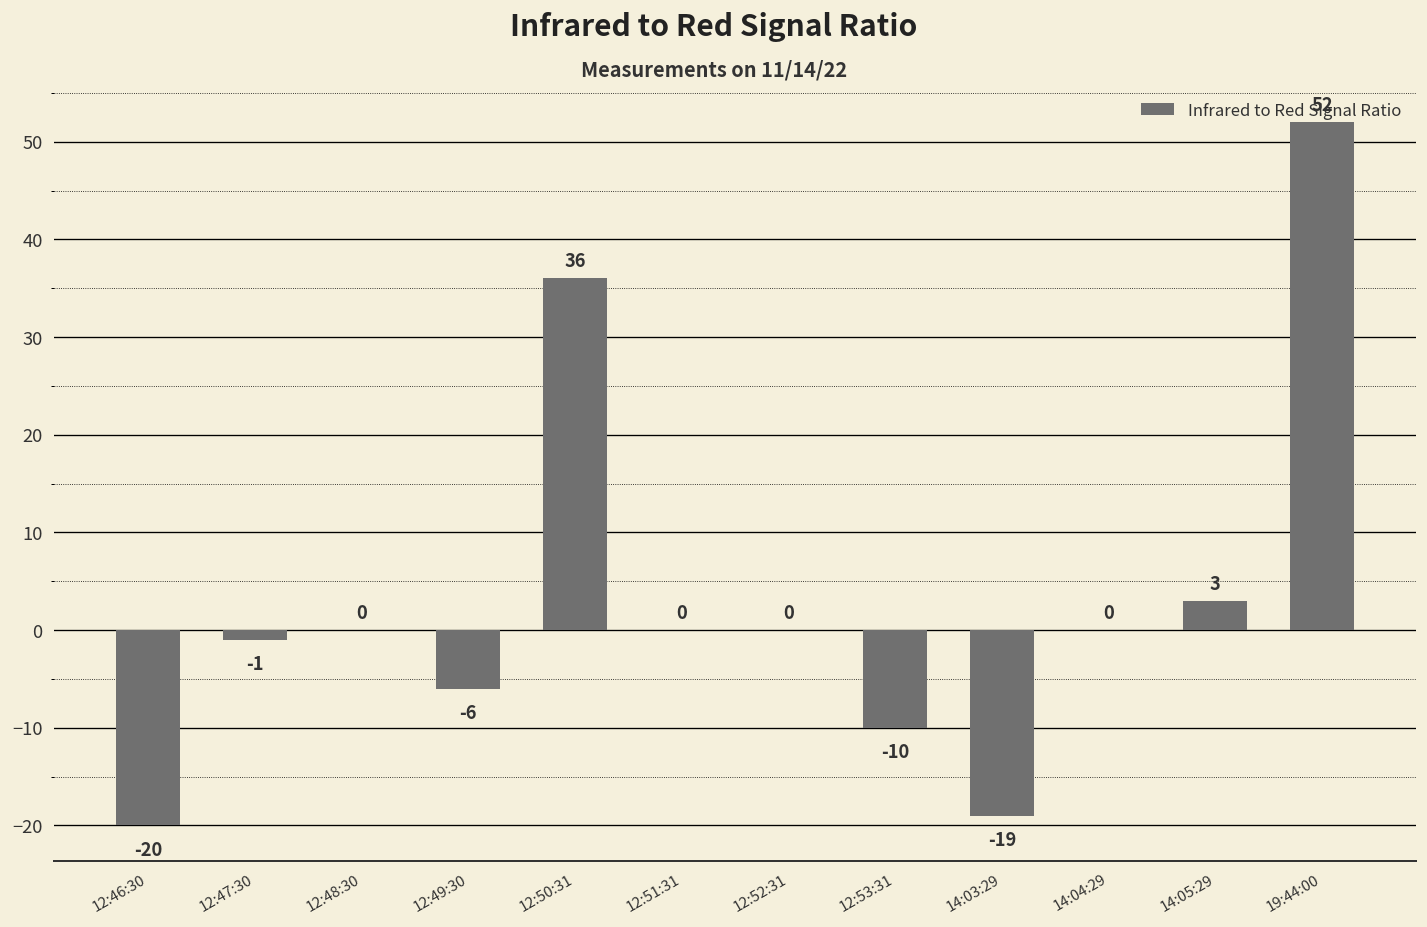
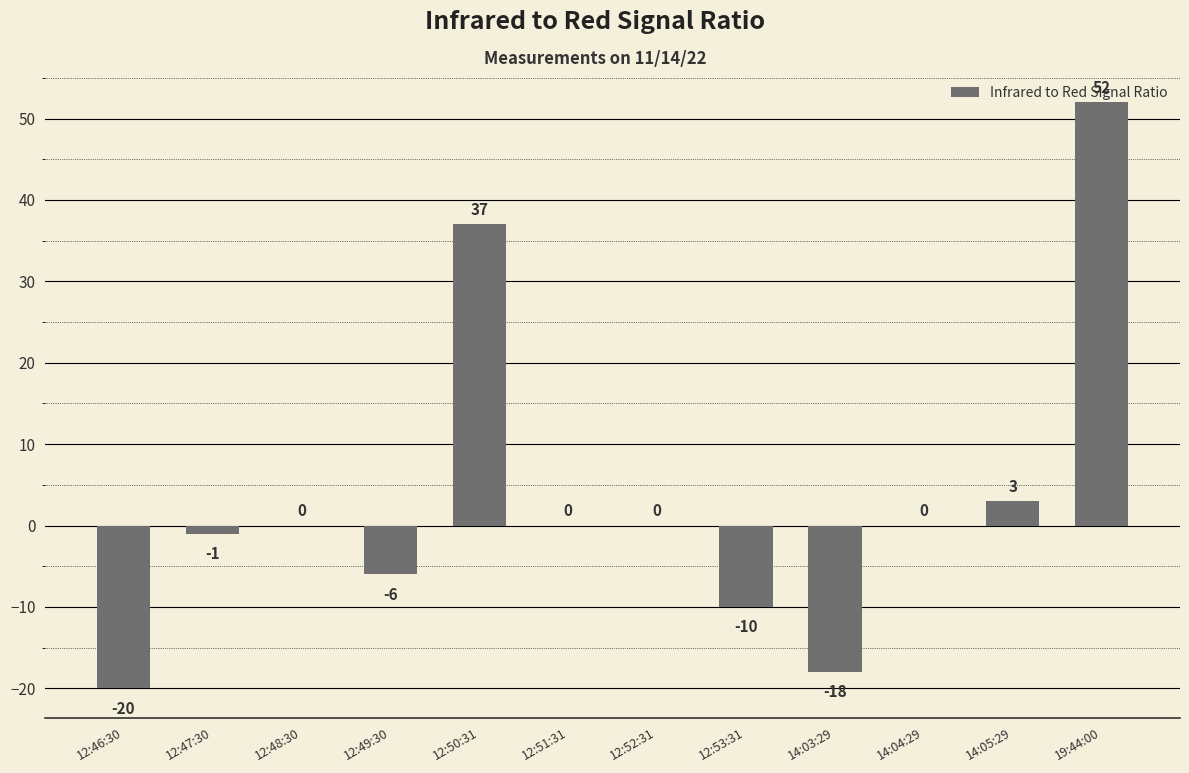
12:50:31: 36 -> 37
14:03:29: -19 -> -18
